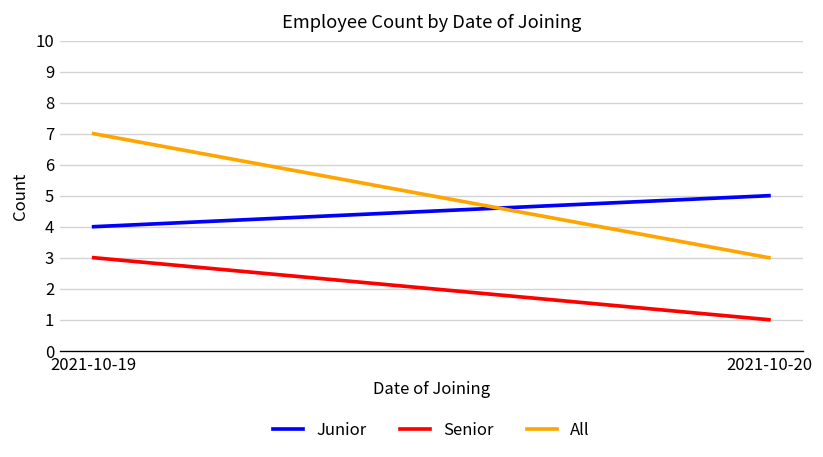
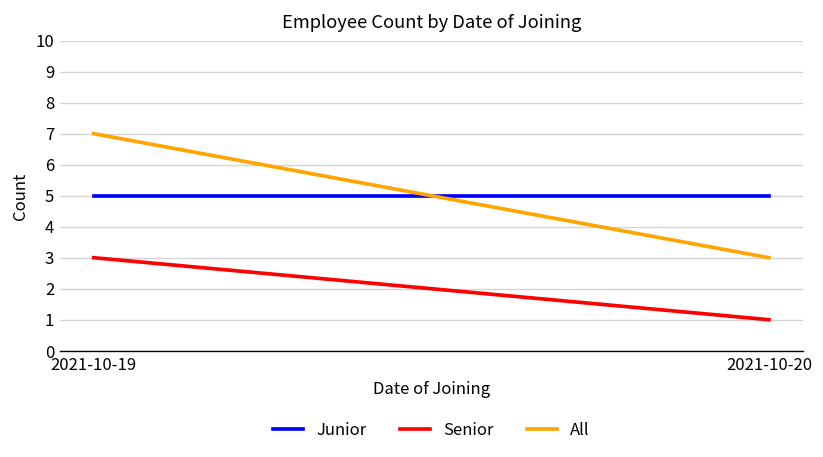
Junior, 2021-10-19: 4 -> 5
